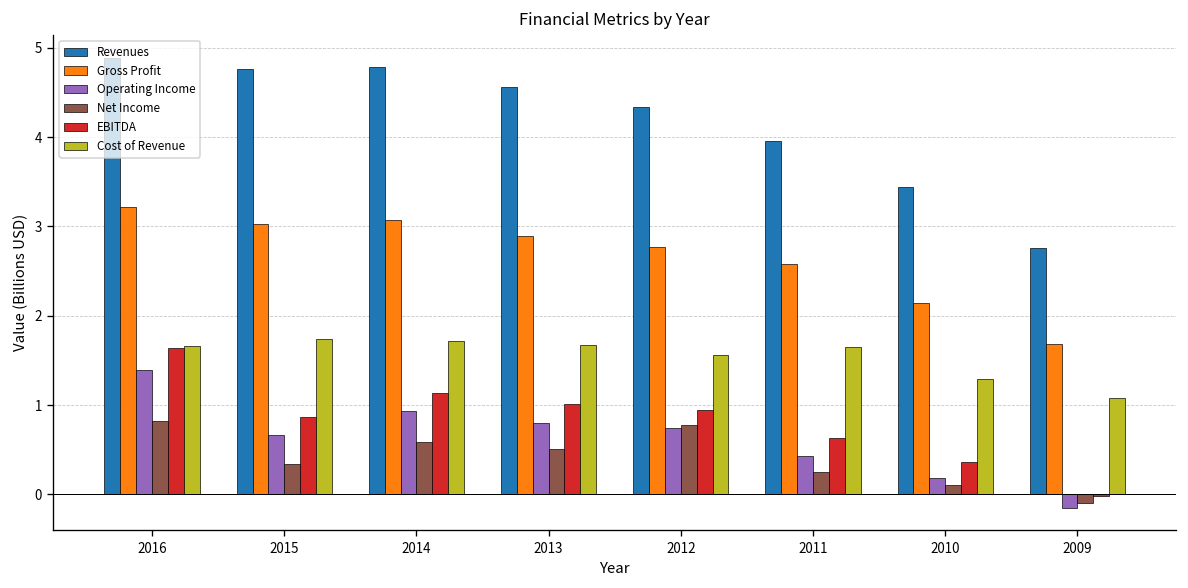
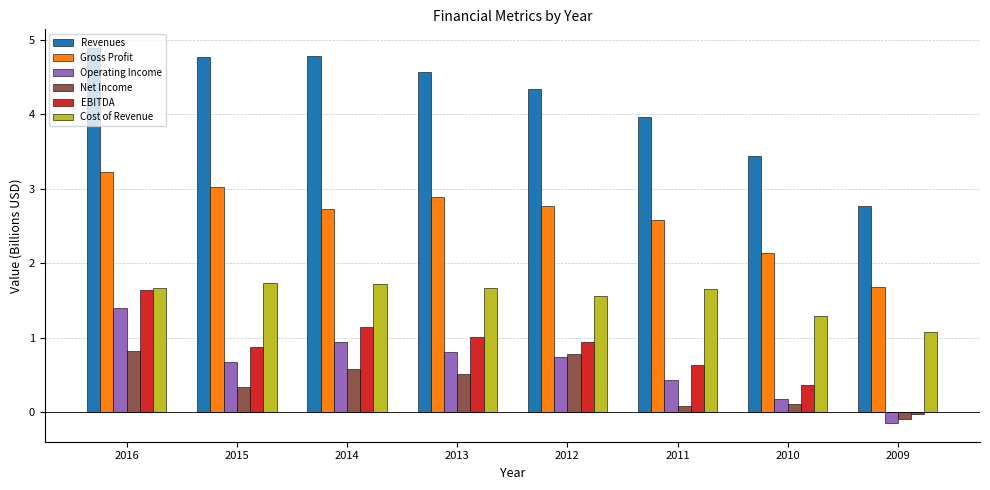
Gross Profit, 2014: 3.1 -> 2.7
Net Income, 2011: 0.2 -> 0.1
